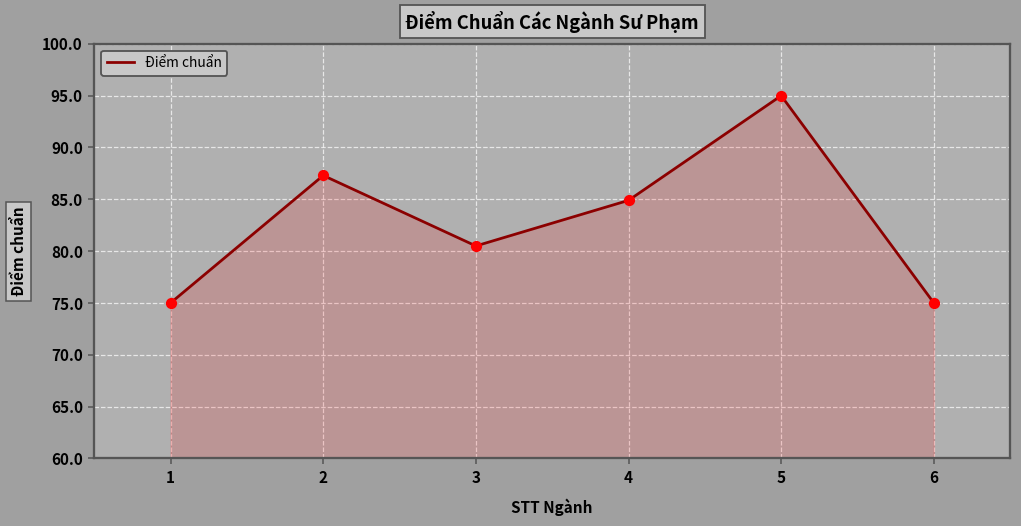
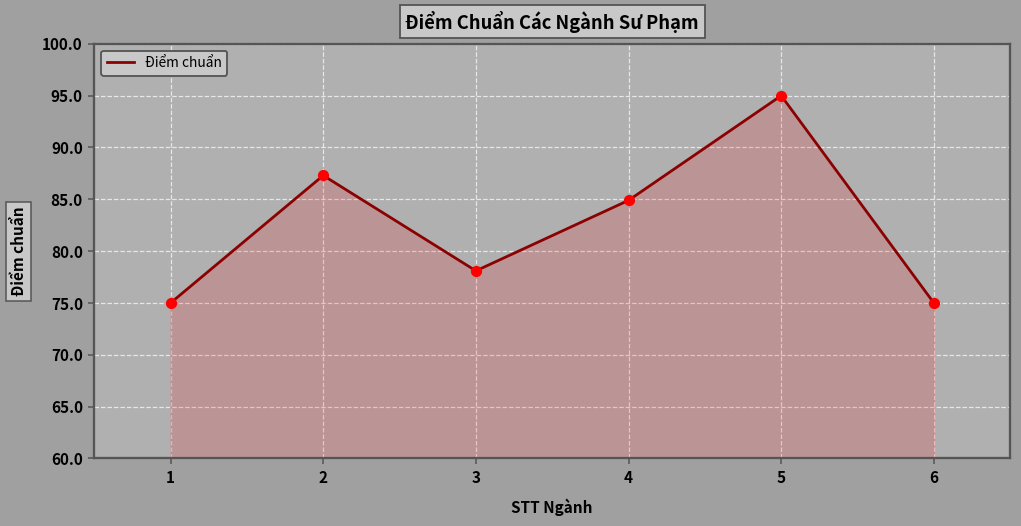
3: 81 -> 78
